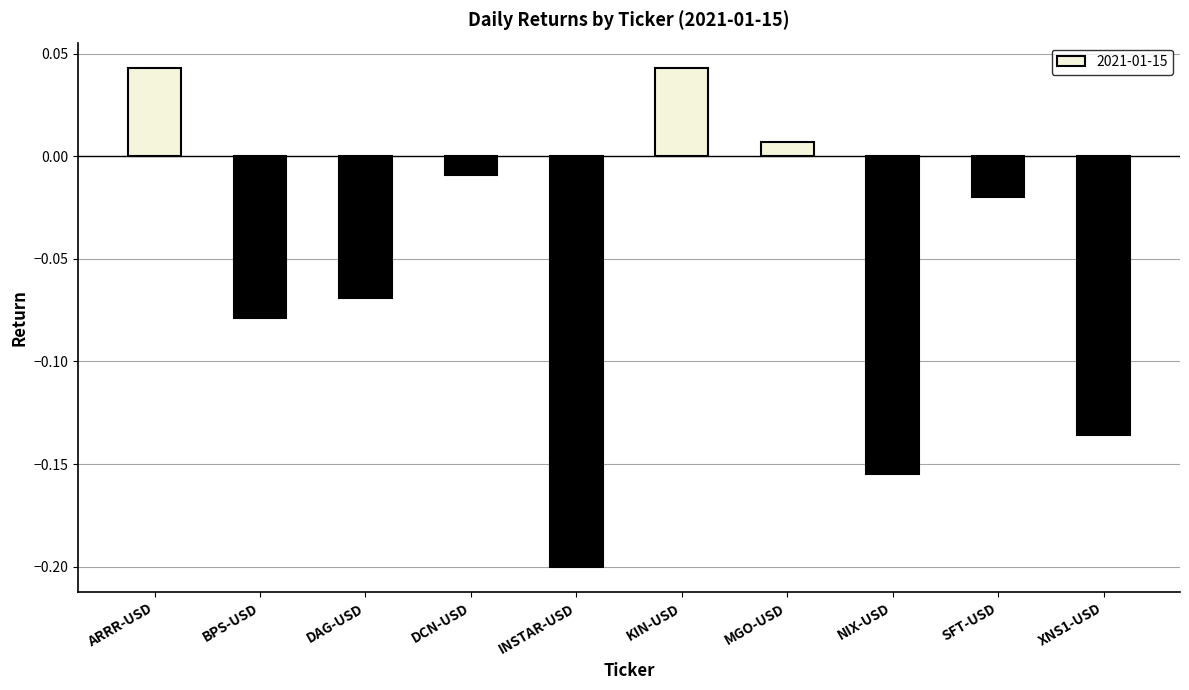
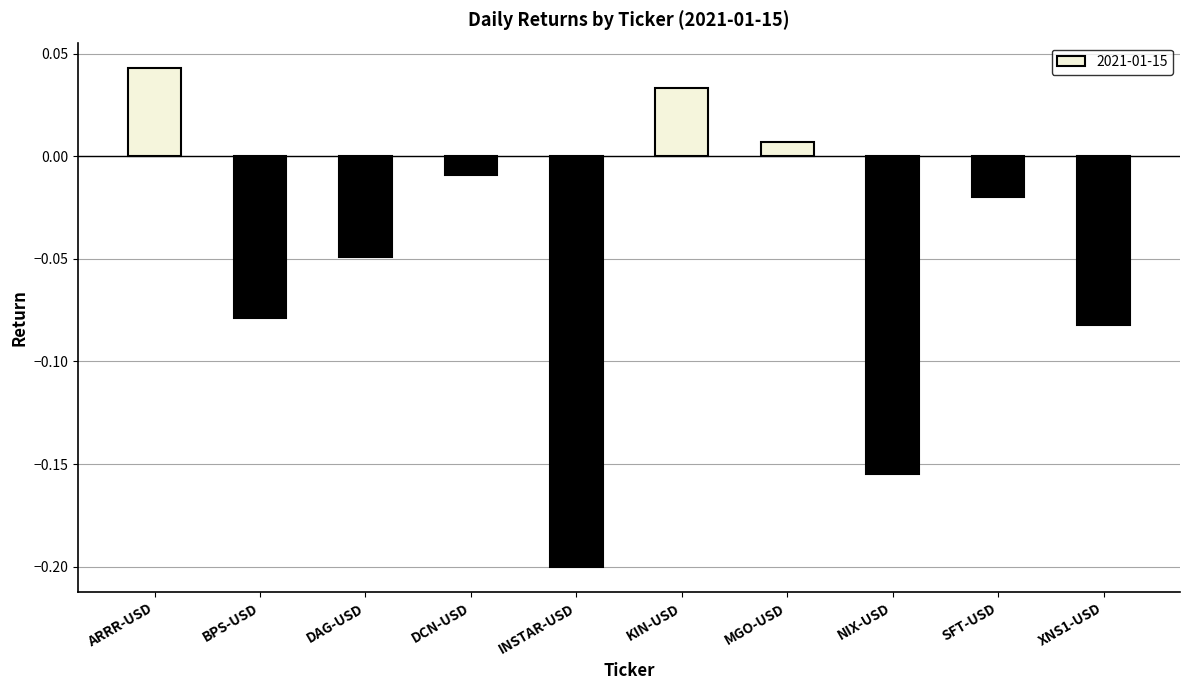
DAG-USD: -0.069 -> -0.049
KIN-USD: 0.043 -> 0.033
XNS1-USD: -0.136 -> -0.082
